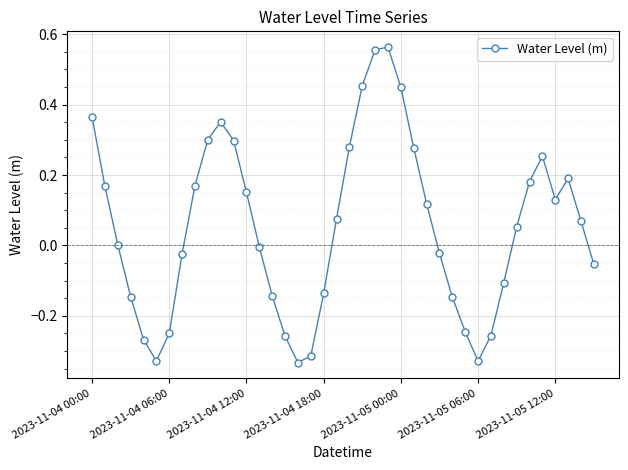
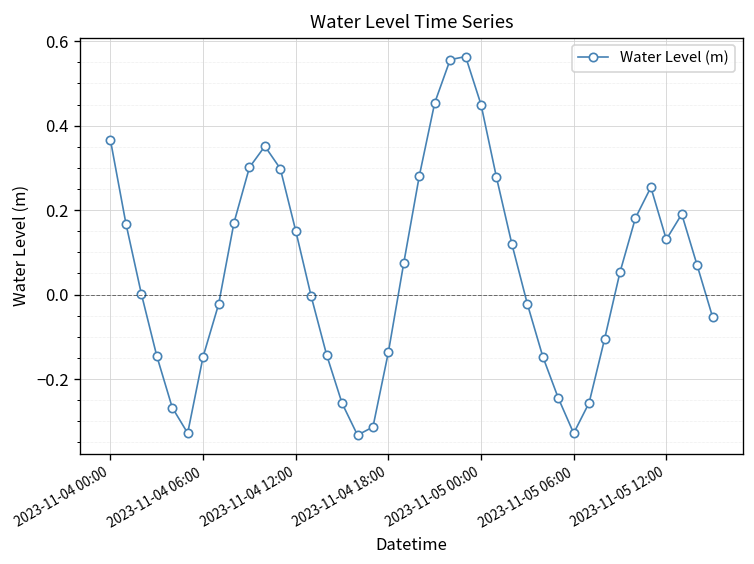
2023-11-04 06:00: -0.25 -> -0.15
